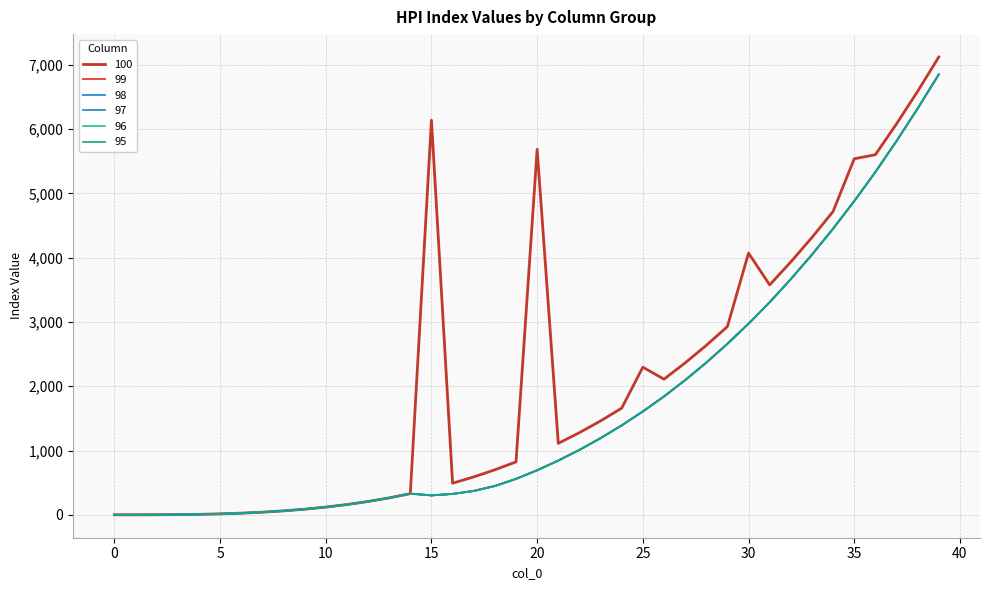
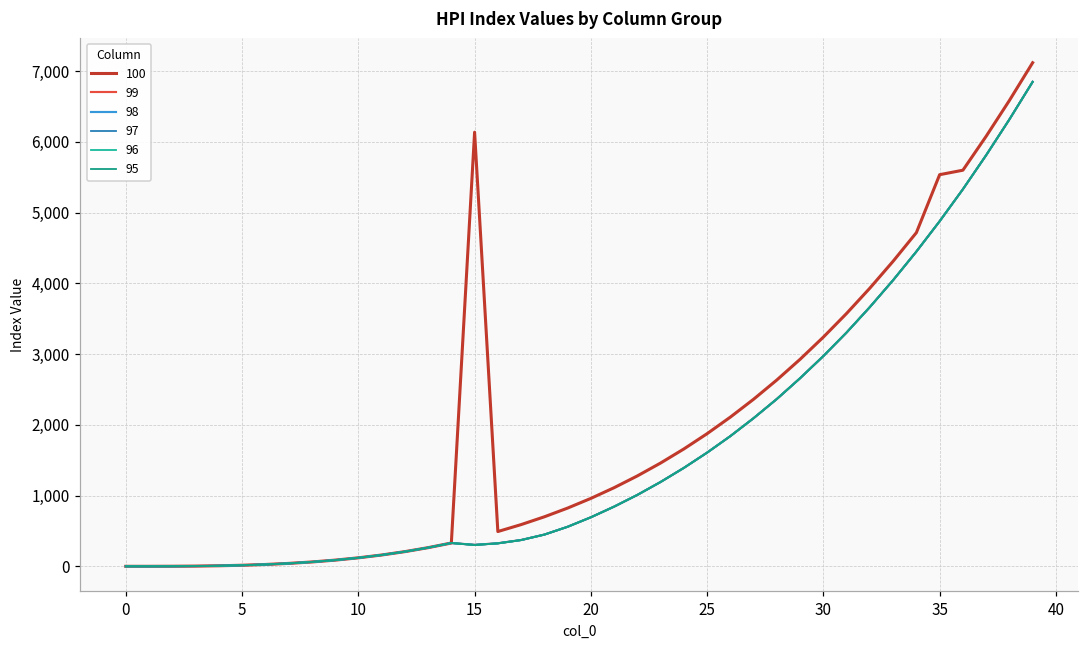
100, 20: 5,700 -> 1,000
100, 25: 2,300 -> 1,900
100, 30: 4,100 -> 3,200
